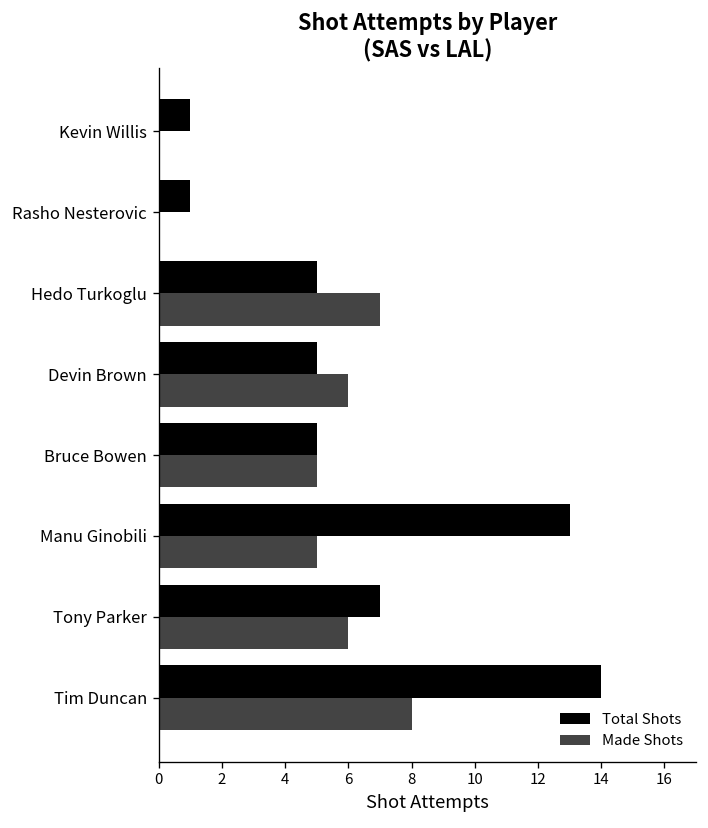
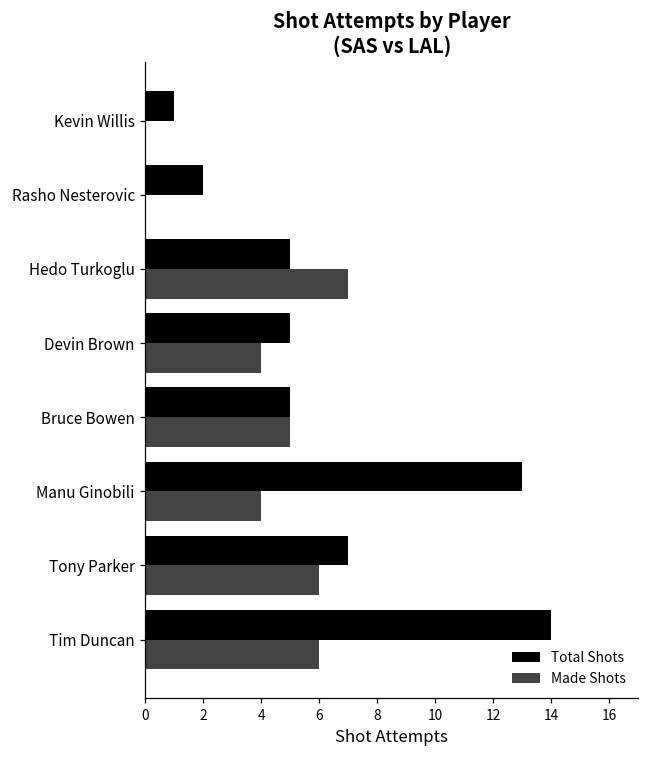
Total Shots, Rasho Nesterovic: 1 -> 2
Made Shots, Devin Brown: 6 -> 4
Made Shots, Manu Ginobili: 5 -> 4
Made Shots, Tim Duncan: 8 -> 6
